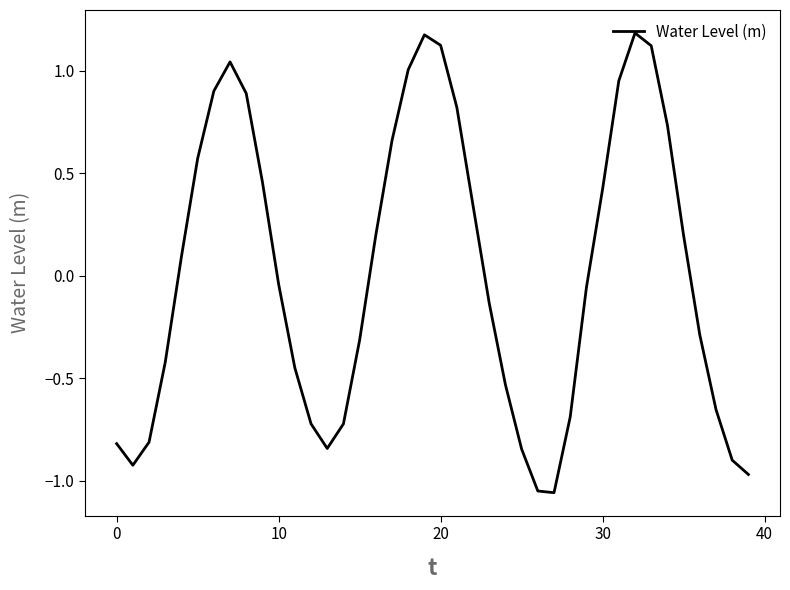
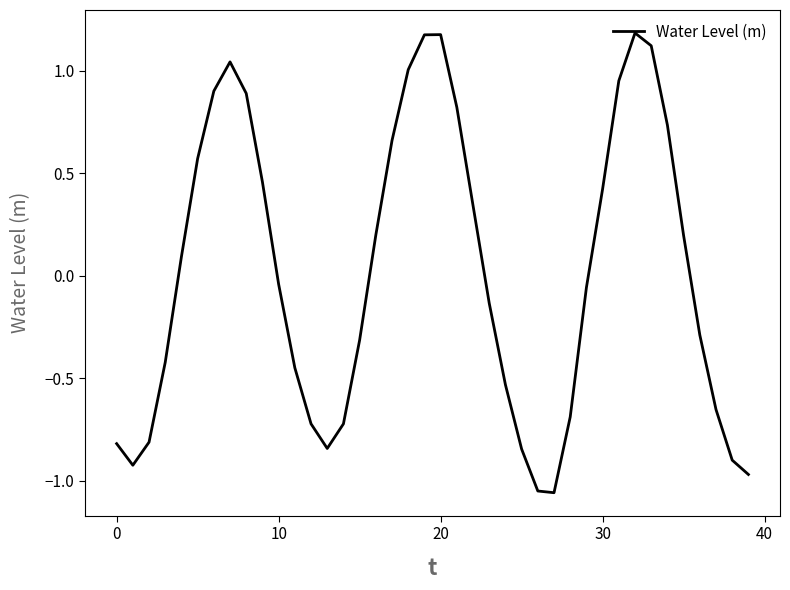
20: 1.12 -> 1.18
